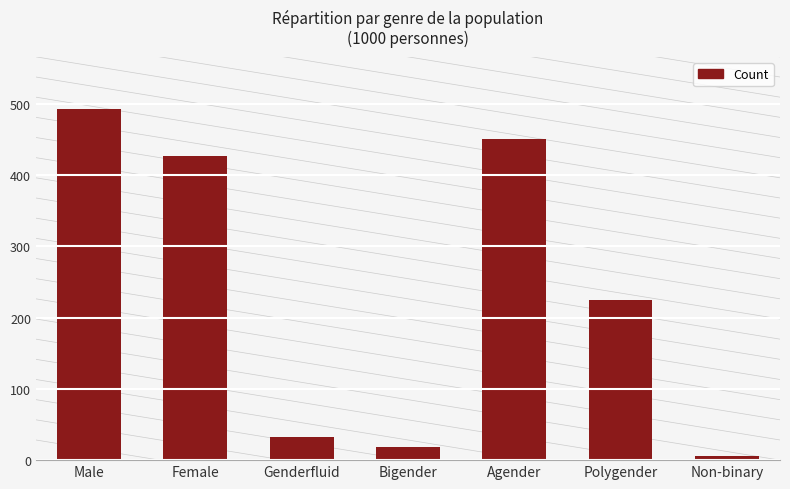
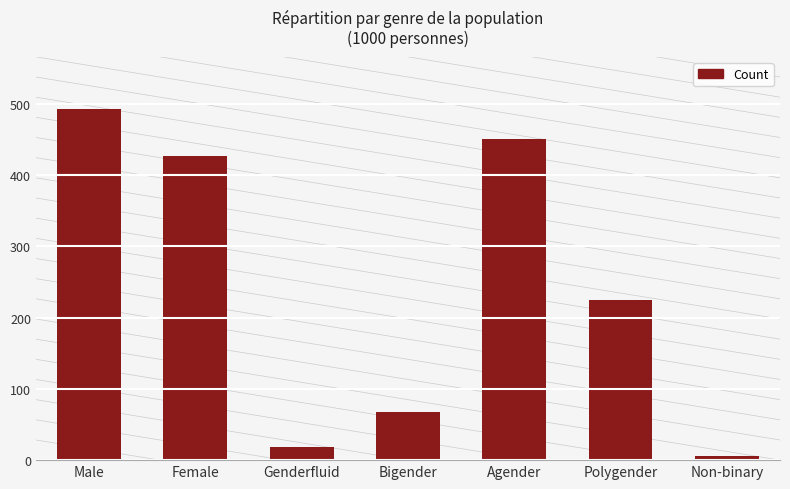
Count, Genderfluid: 30 -> 20
Count, Bigender: 20 -> 70
